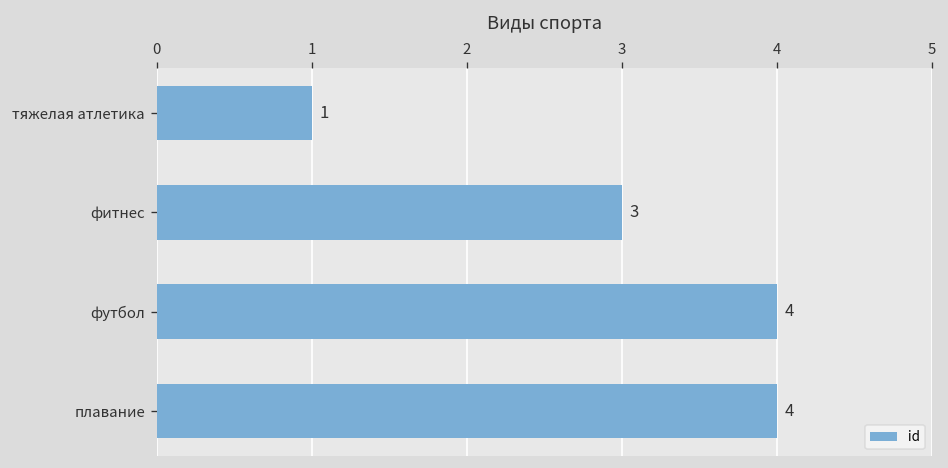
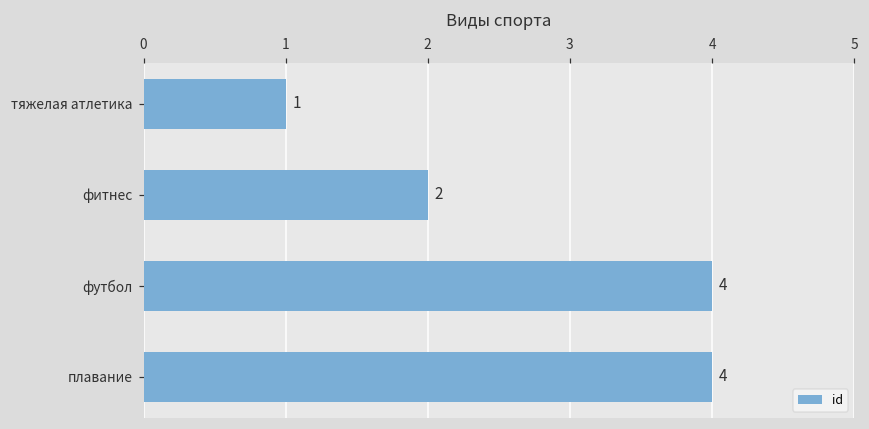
фитнес: 3 -> 2
